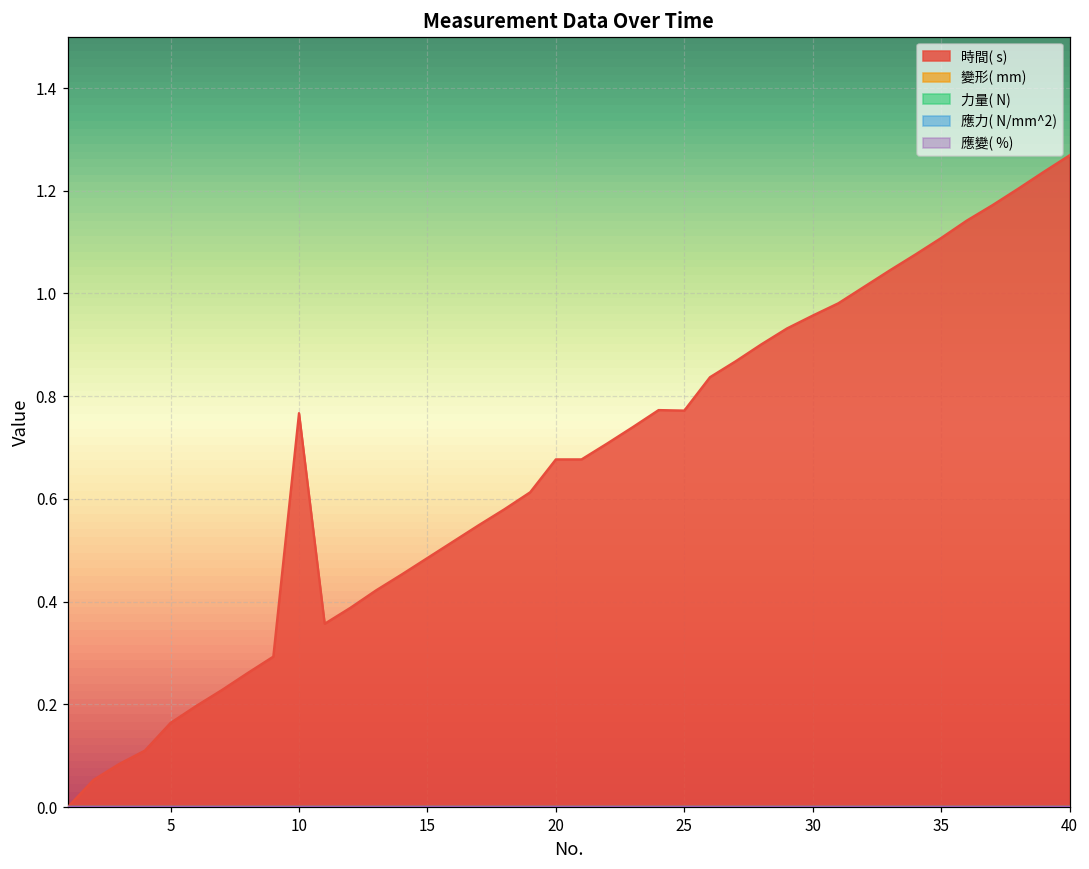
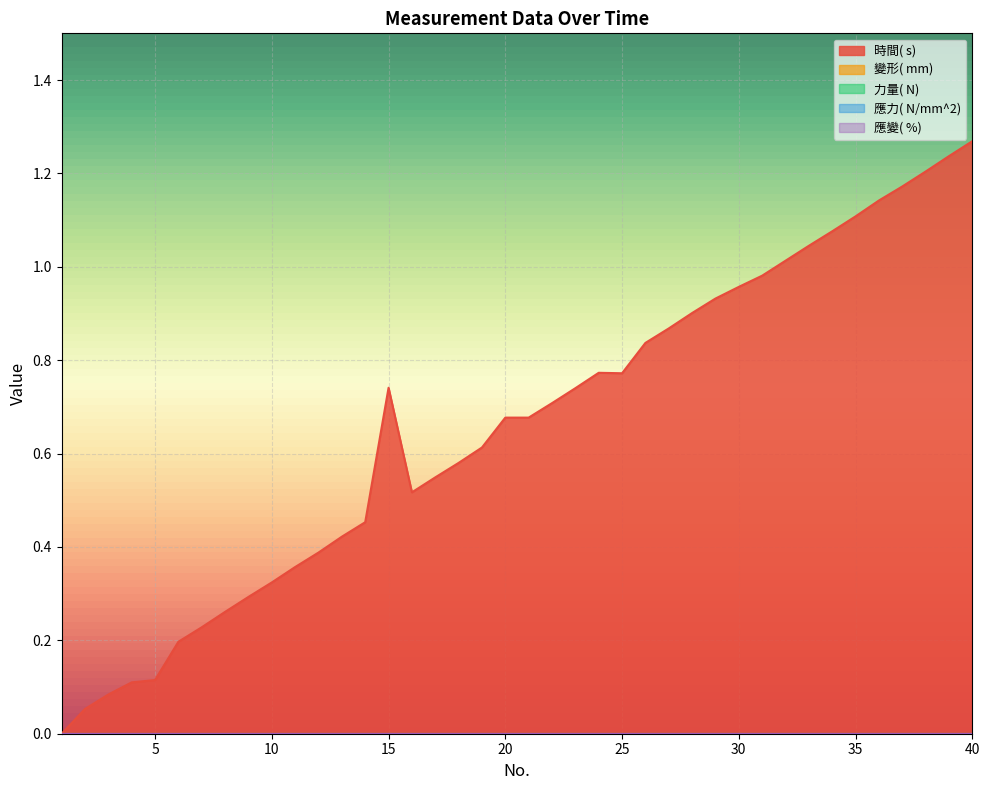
時間( s), 5: 0.16 -> 0.12
時間( s), 10: 0.77 -> 0.32
時間( s), 15: 0.49 -> 0.74
